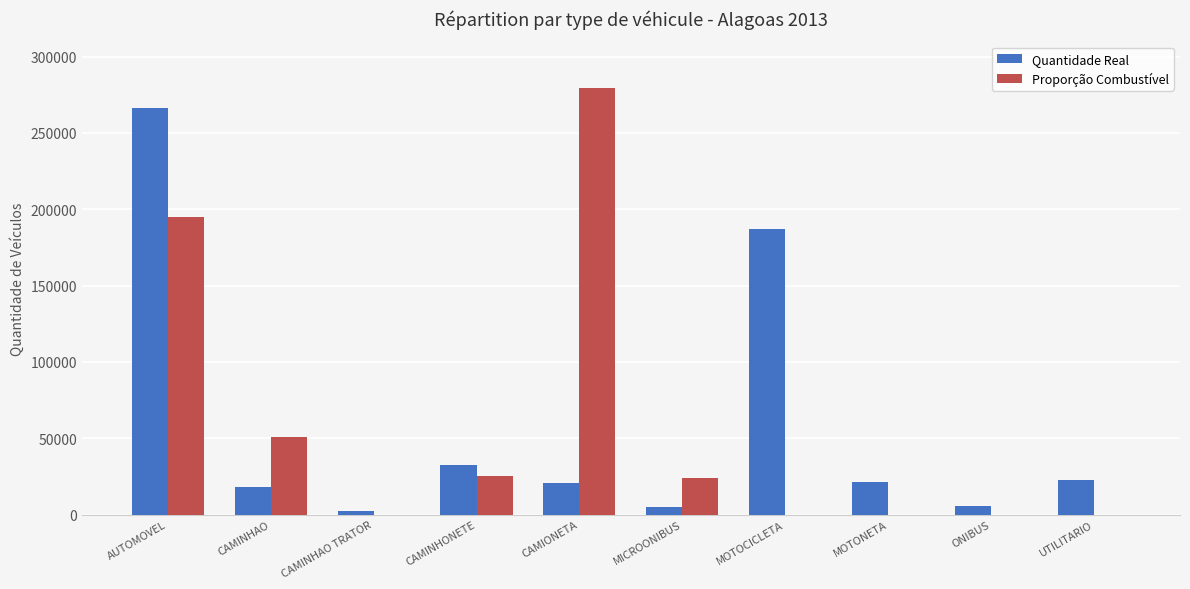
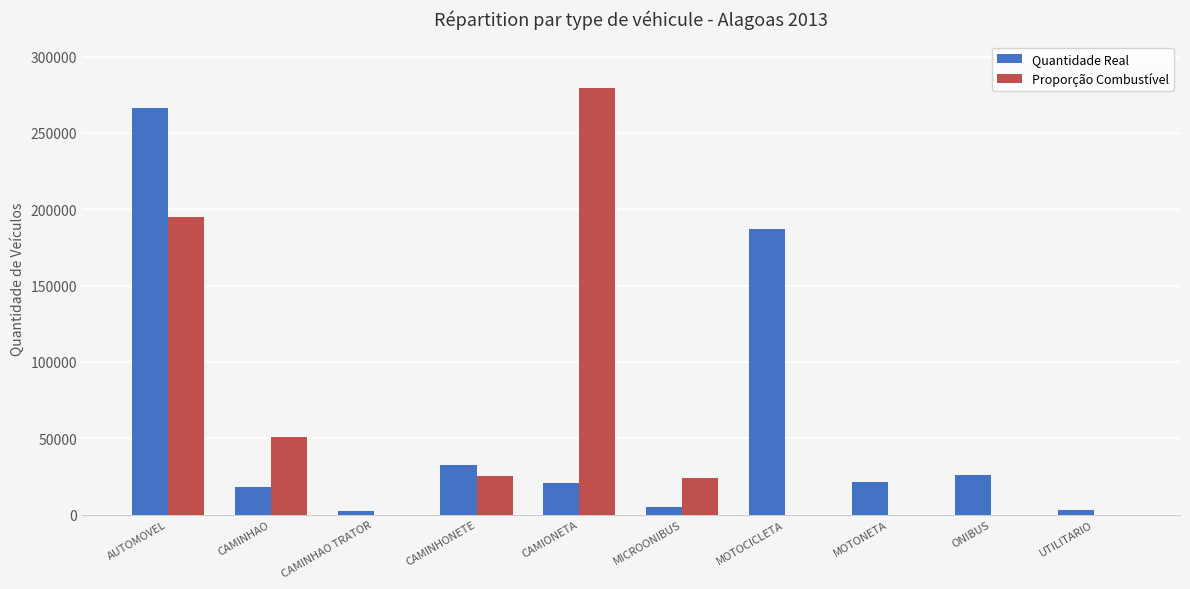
Quantidade Real, ONIBUS: 6000 -> 26000
Quantidade Real, UTILITARIO: 23000 -> 3000
